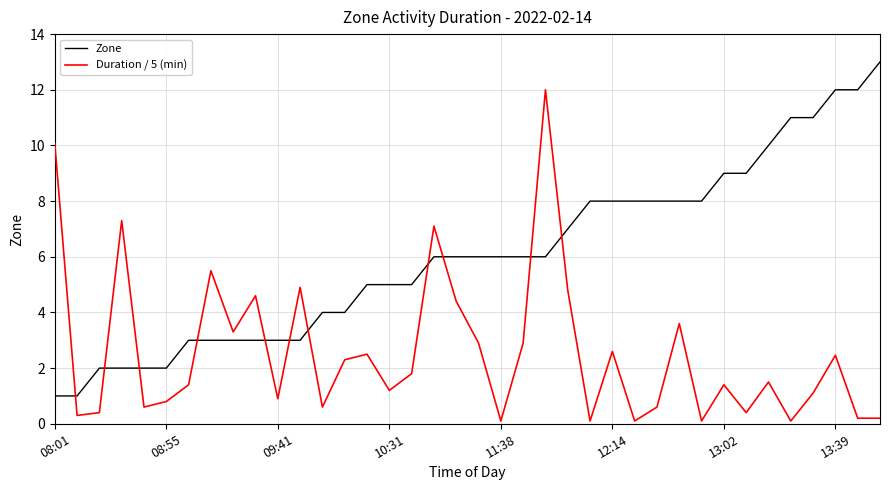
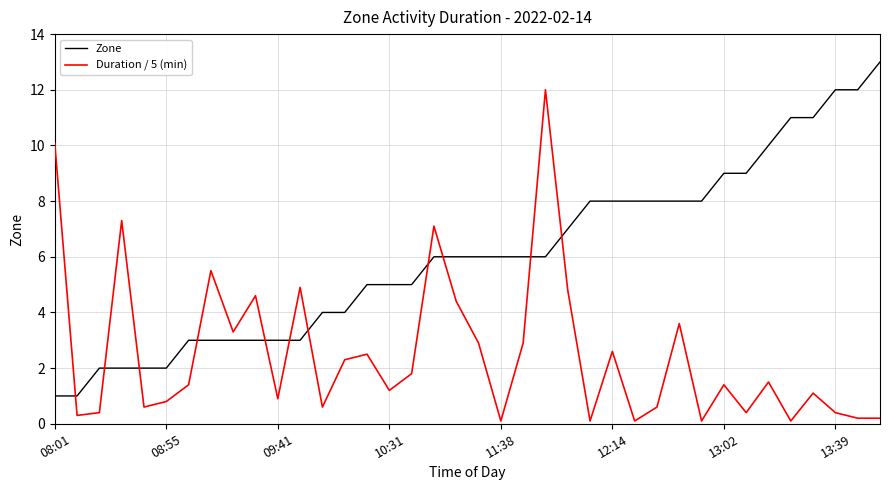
Duration / 5 (min), 13:39: 2.5 -> 0.4
